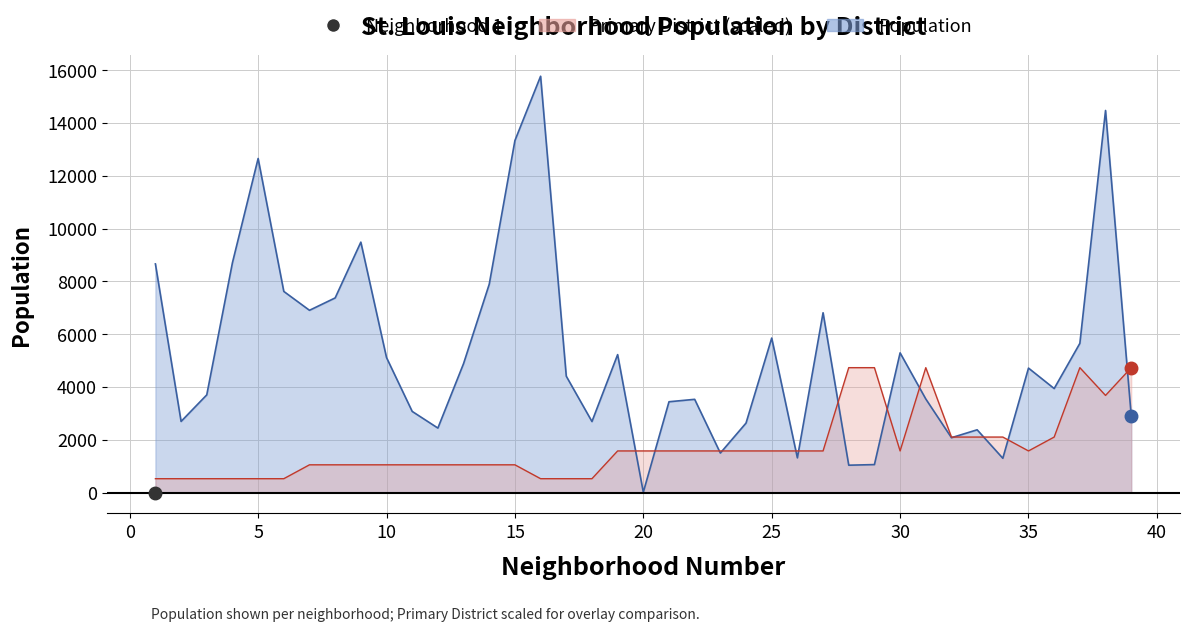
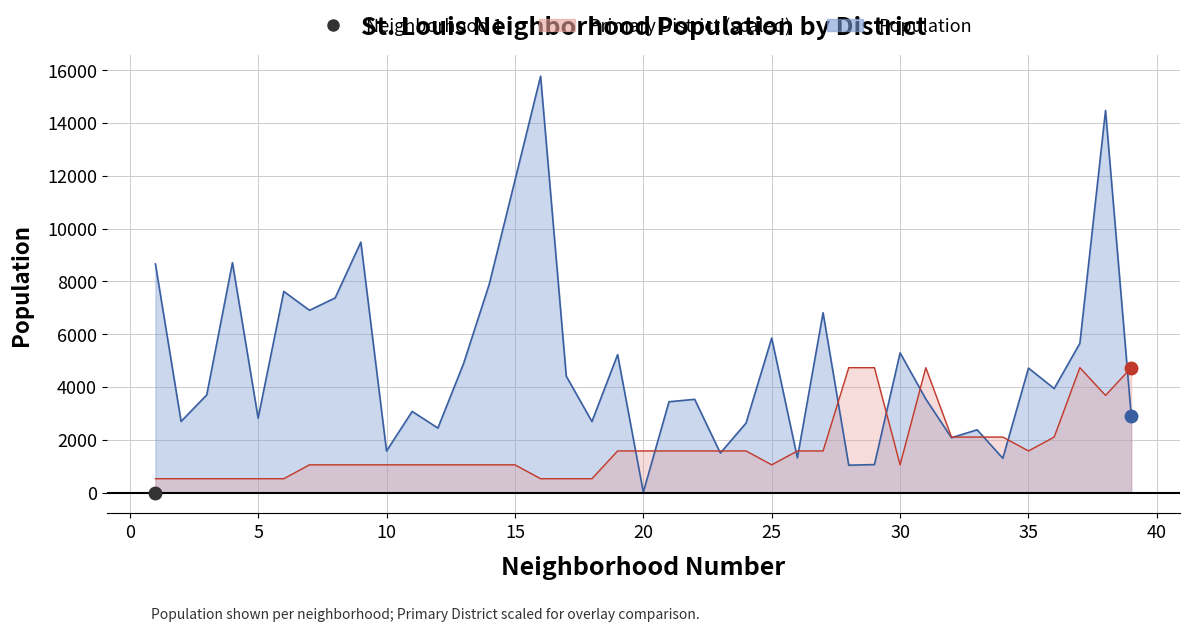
Population, 5: 12700 -> 2800
Population, 10: 5100 -> 1600
Population, 15: 13300 -> 11800
Primary District (scaled), 25: 1600 -> 1100
Primary District (scaled), 30: 1600 -> 1100
